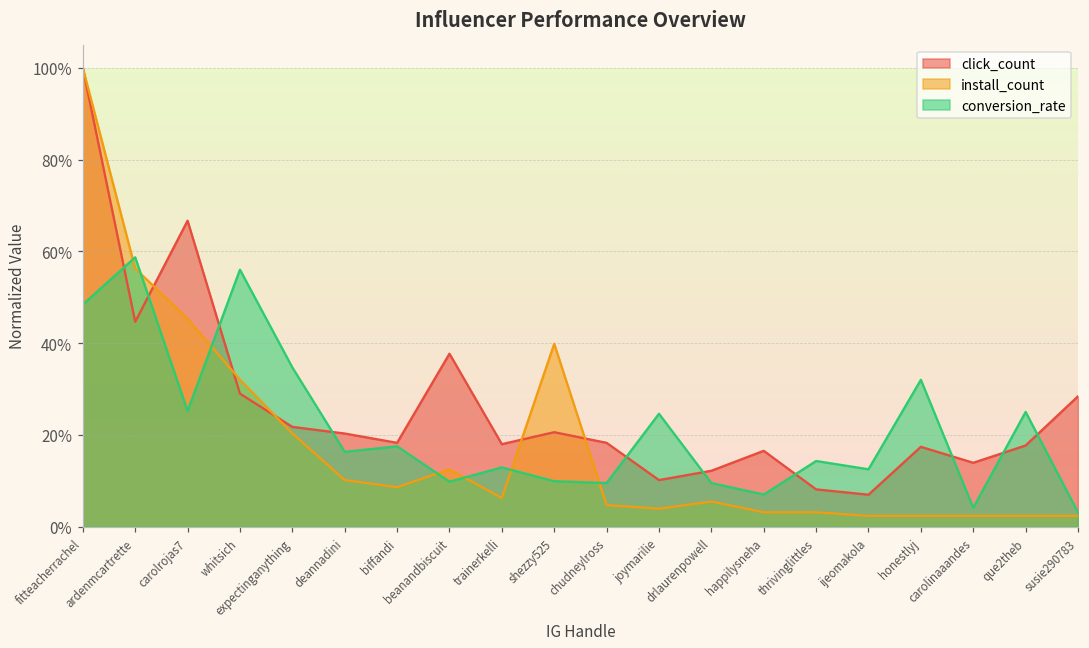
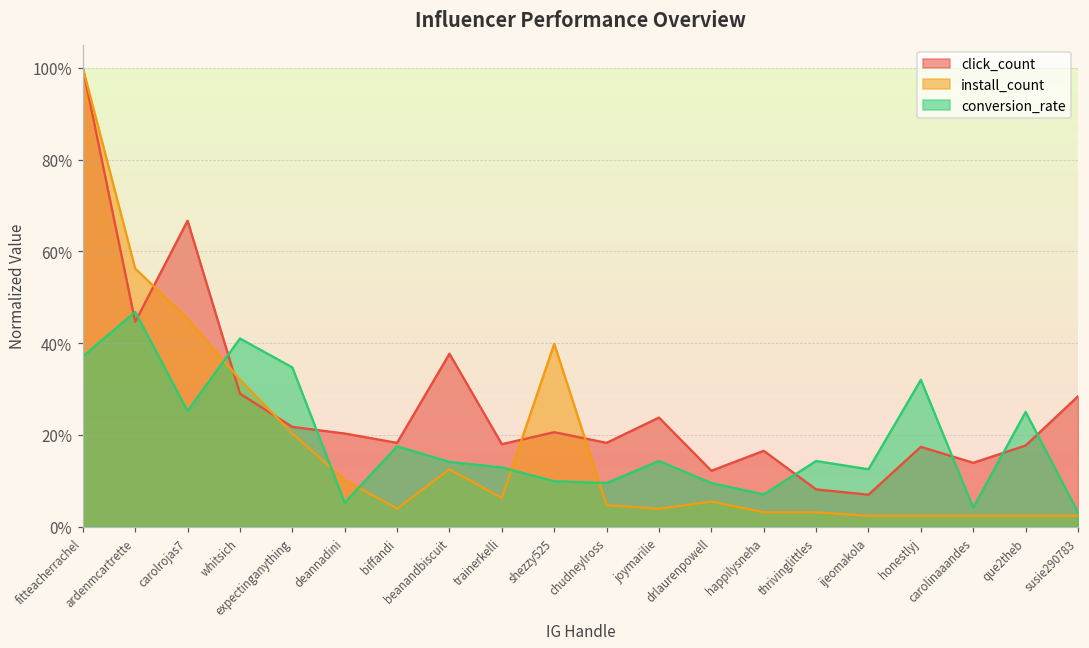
conversion_rate, fitteacherrachel: 48% -> 37%
conversion_rate, ardenmcartrette: 59% -> 47%
conversion_rate, whitsich: 56% -> 41%
conversion_rate, deannadini: 16% -> 5%
install_count, biffandi: 9% -> 4%
conversion_rate, beanandbiscuit: 10% -> 14%
click_count, joymarilie: 10% -> 24%
conversion_rate, joymarilie: 25% -> 14%
